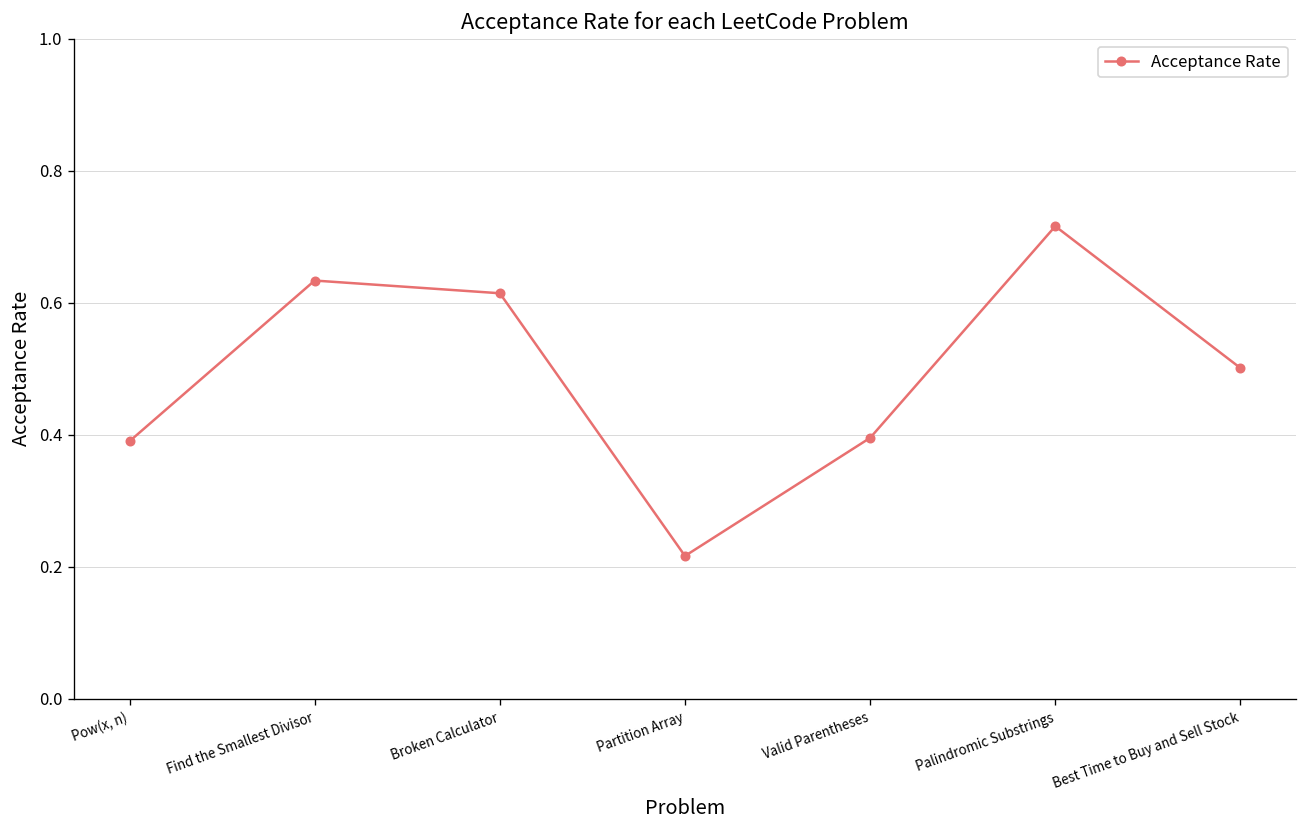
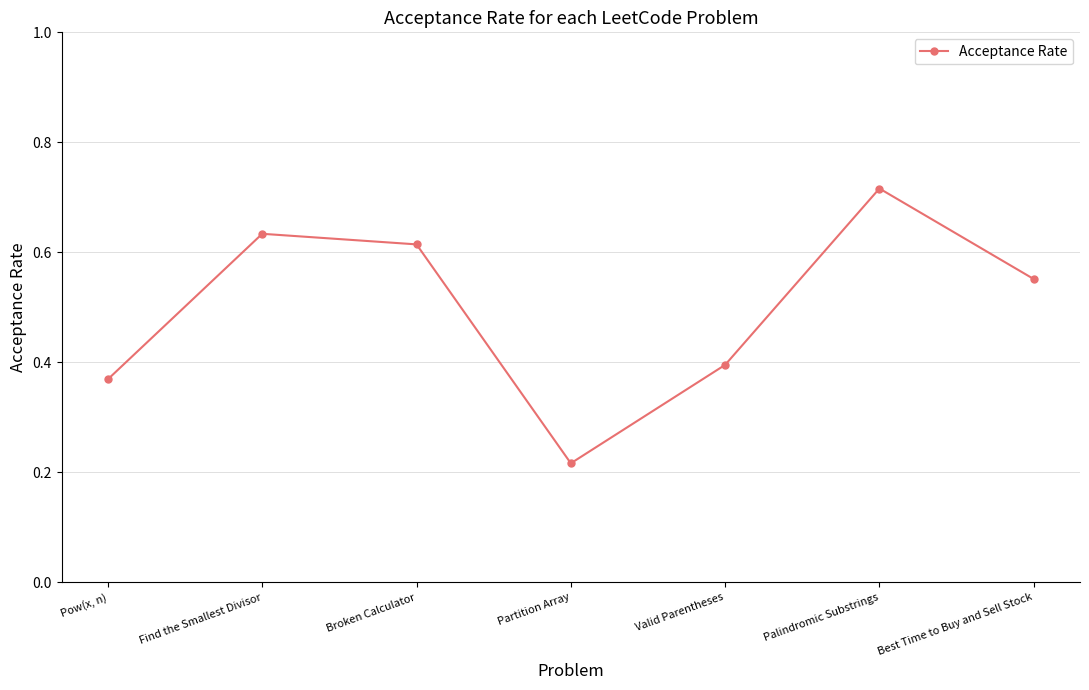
Pow(x, n): 0.39 -> 0.37
Best Time to Buy and Sell Stock: 0.50 -> 0.55
